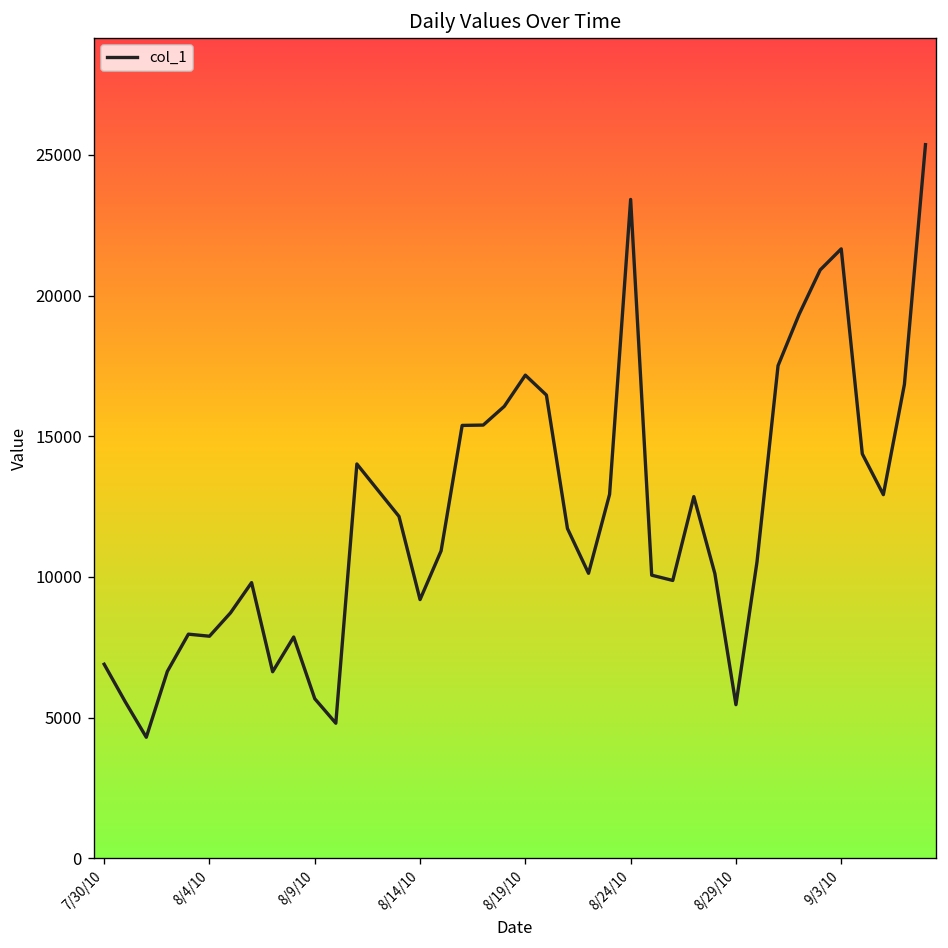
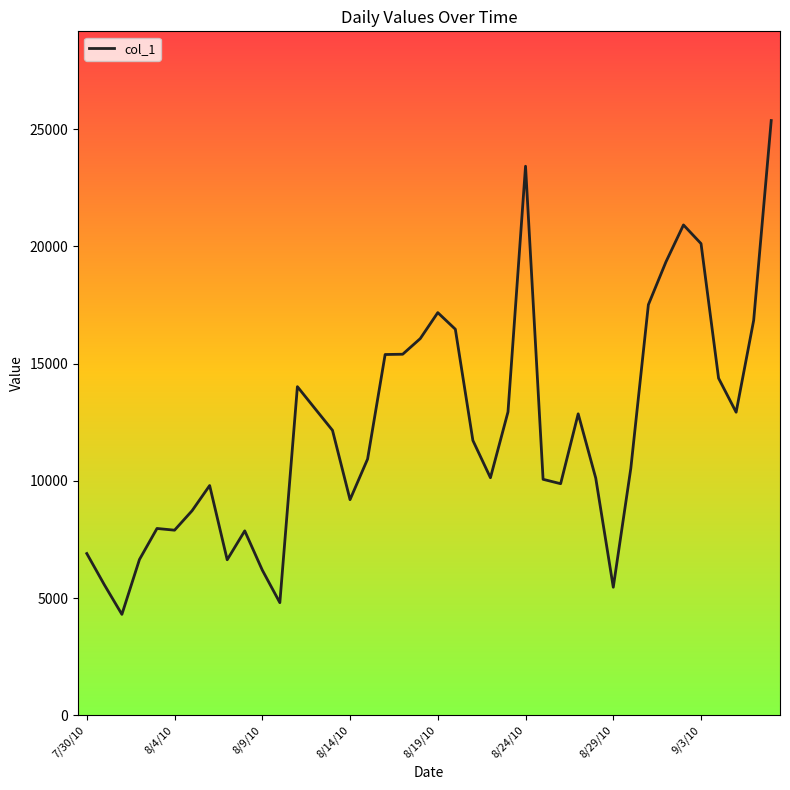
8/9/10: 5700 -> 6200
9/3/10: 21700 -> 20100
